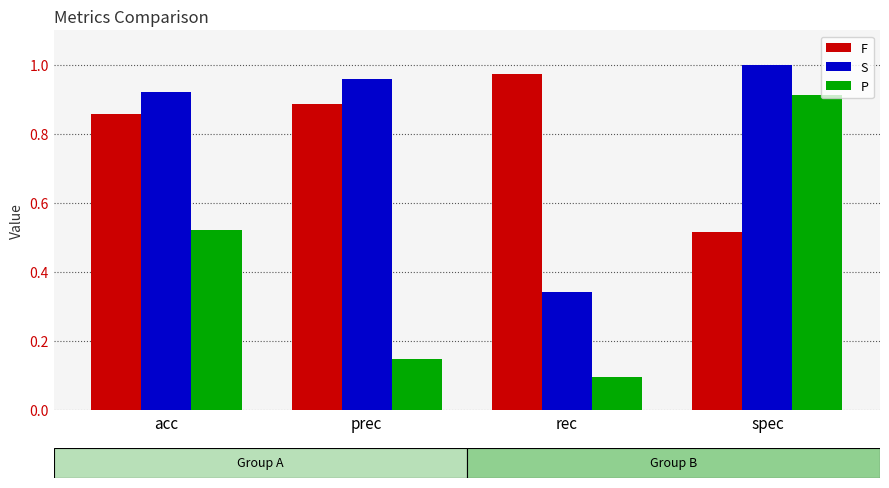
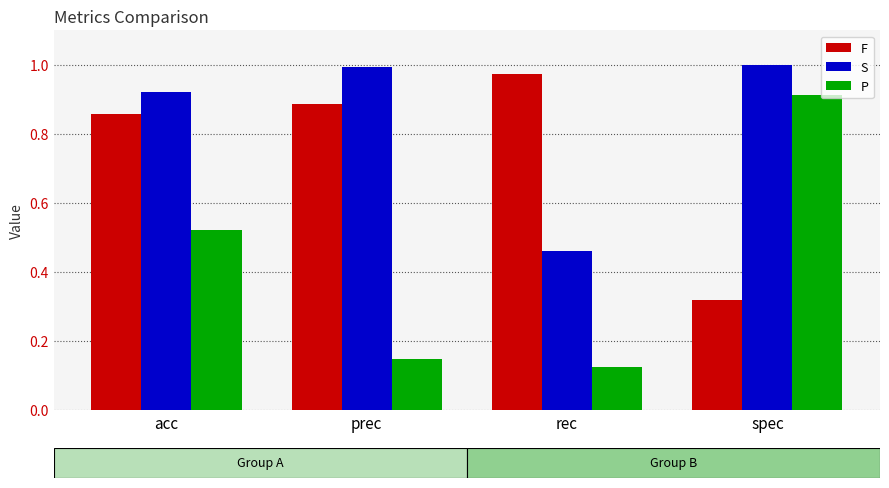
S, prec: 0.96 -> 0.99
S, rec: 0.34 -> 0.46
P, rec: 0.09 -> 0.12
F, spec: 0.52 -> 0.32
